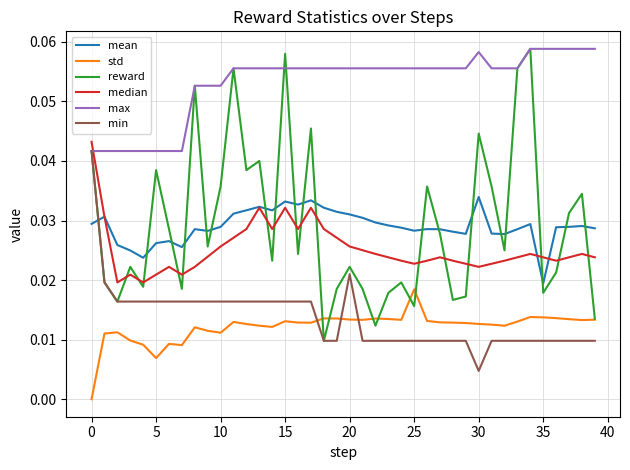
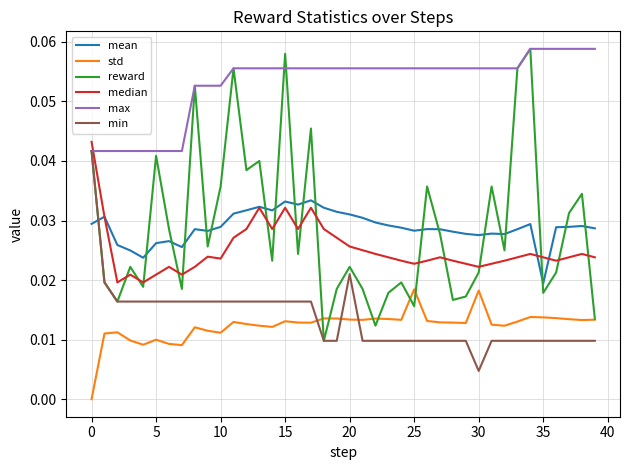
std, 5: 0.007 -> 0.010
reward, 5: 0.038 -> 0.041
median, 10: 0.026 -> 0.024
mean, 30: 0.034 -> 0.028
std, 30: 0.013 -> 0.018
reward, 30: 0.045 -> 0.021
max, 30: 0.058 -> 0.056
